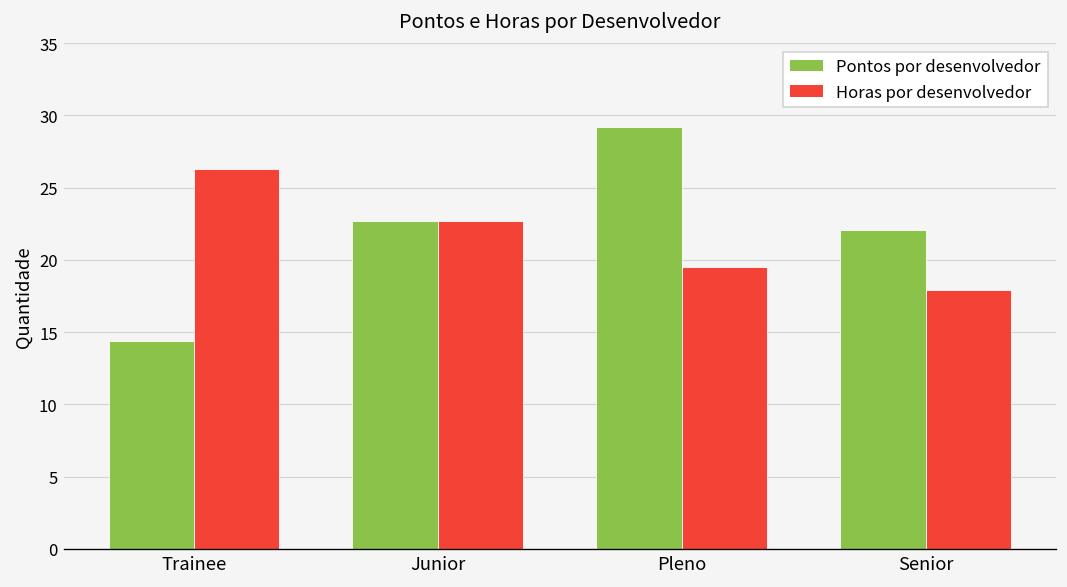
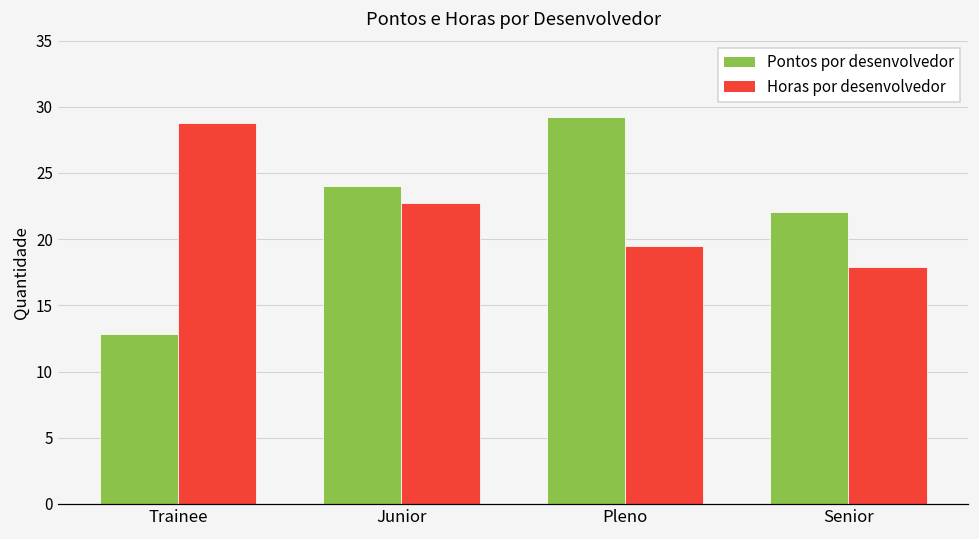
Pontos por desenvolvedor, Trainee: 14.4 -> 12.8
Horas por desenvolvedor, Trainee: 26.3 -> 28.8
Pontos por desenvolvedor, Junior: 22.7 -> 24.0
